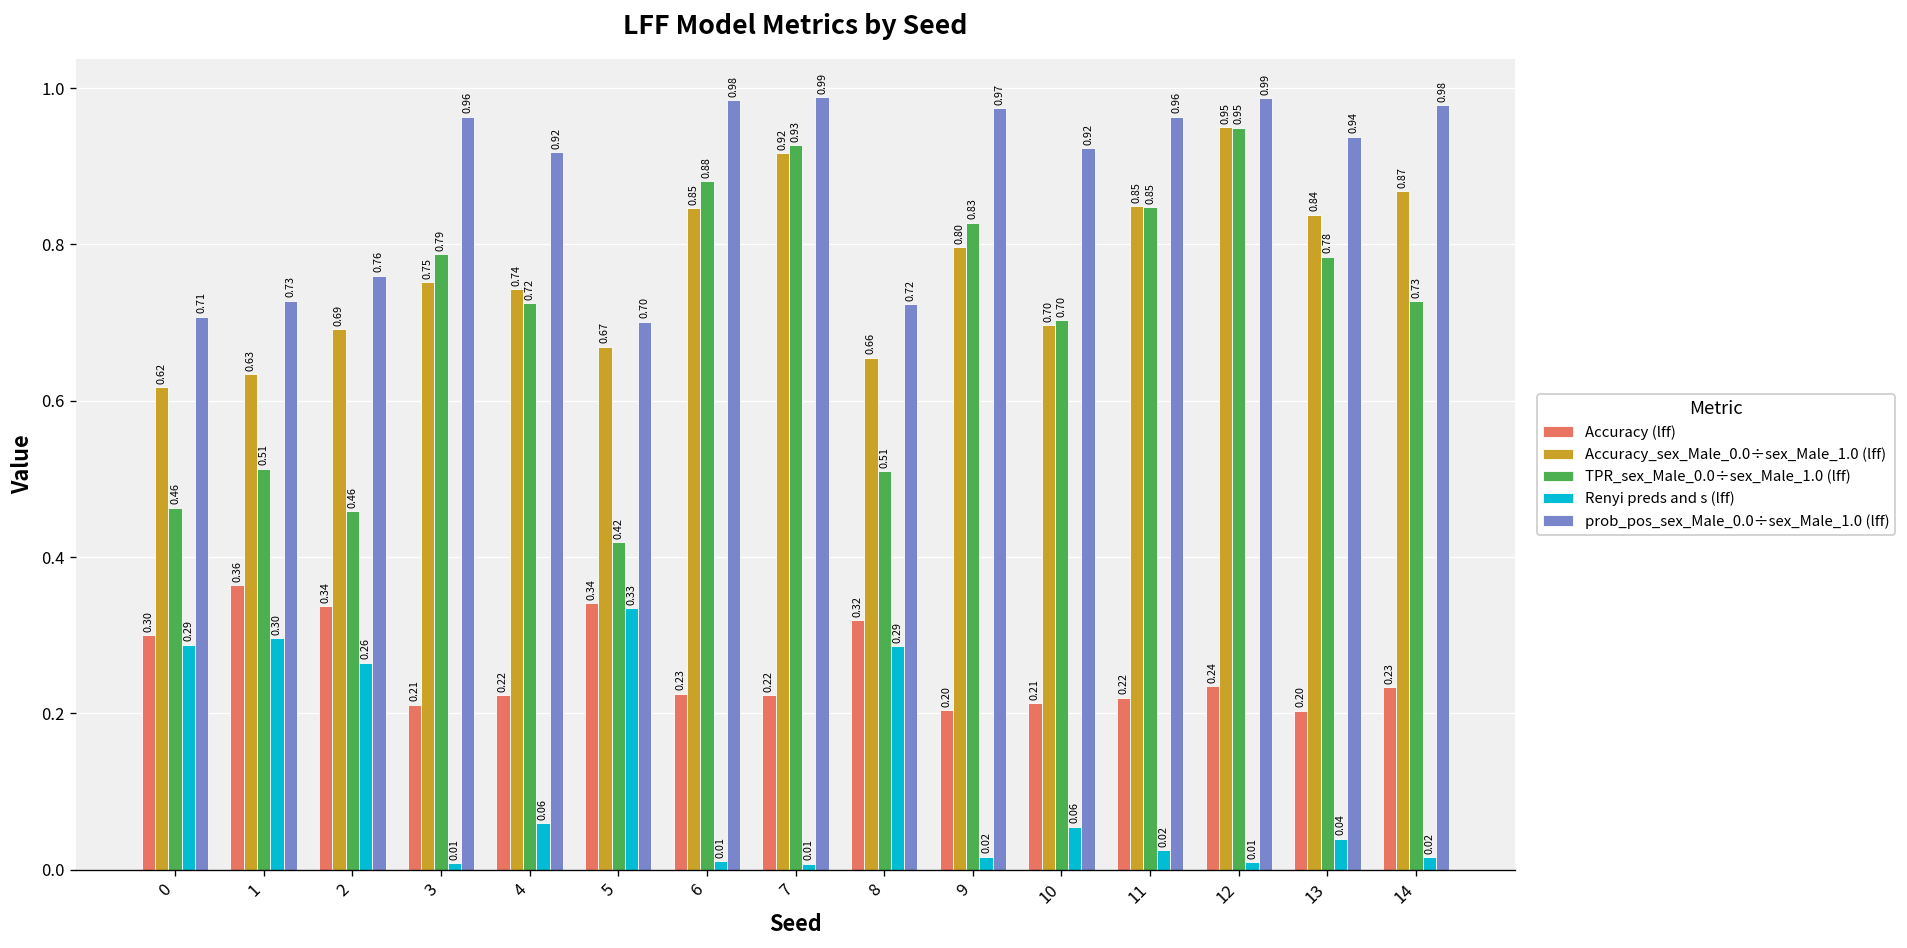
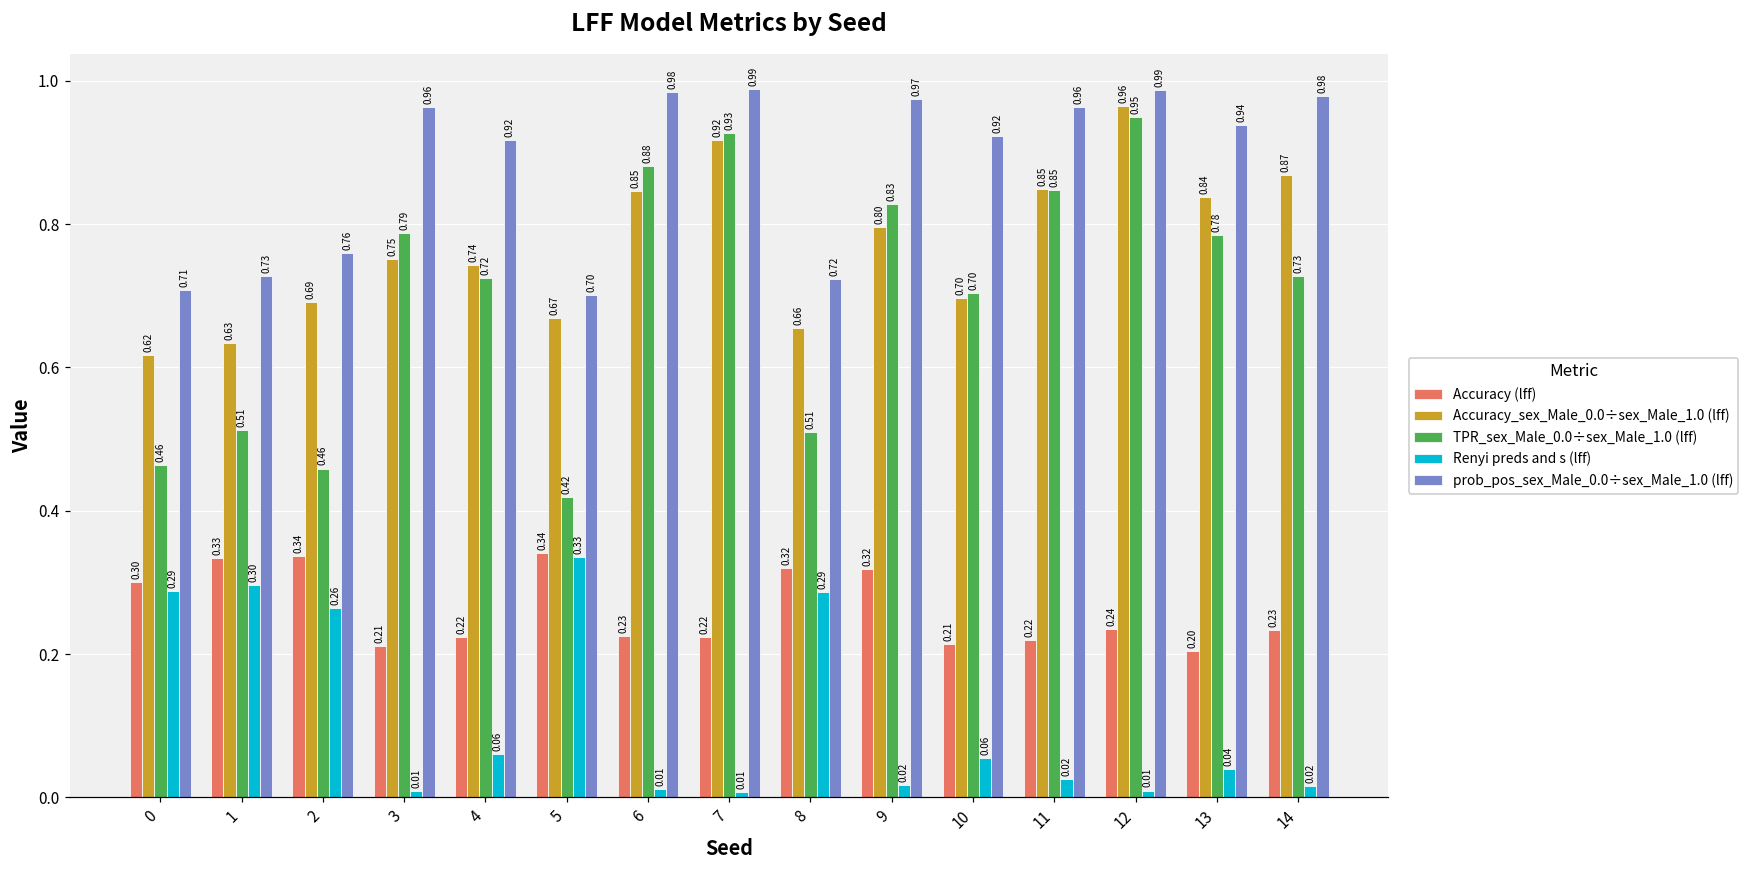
Accuracy (lff), 1: 0.36 -> 0.33
Accuracy (lff), 9: 0.20 -> 0.32
Accuracy_sex_Male_0.0÷sex_Male_1.0 (lff), 12: 0.95 -> 0.96
